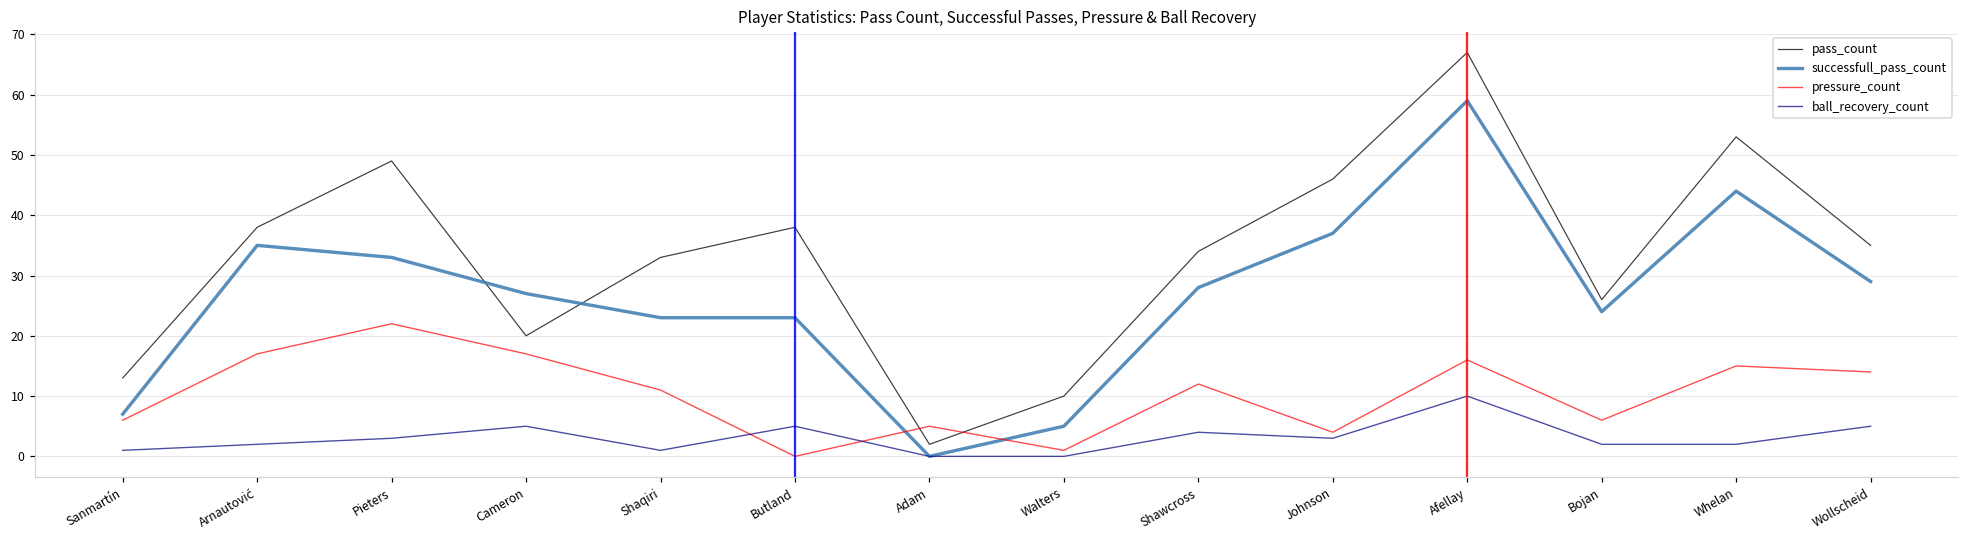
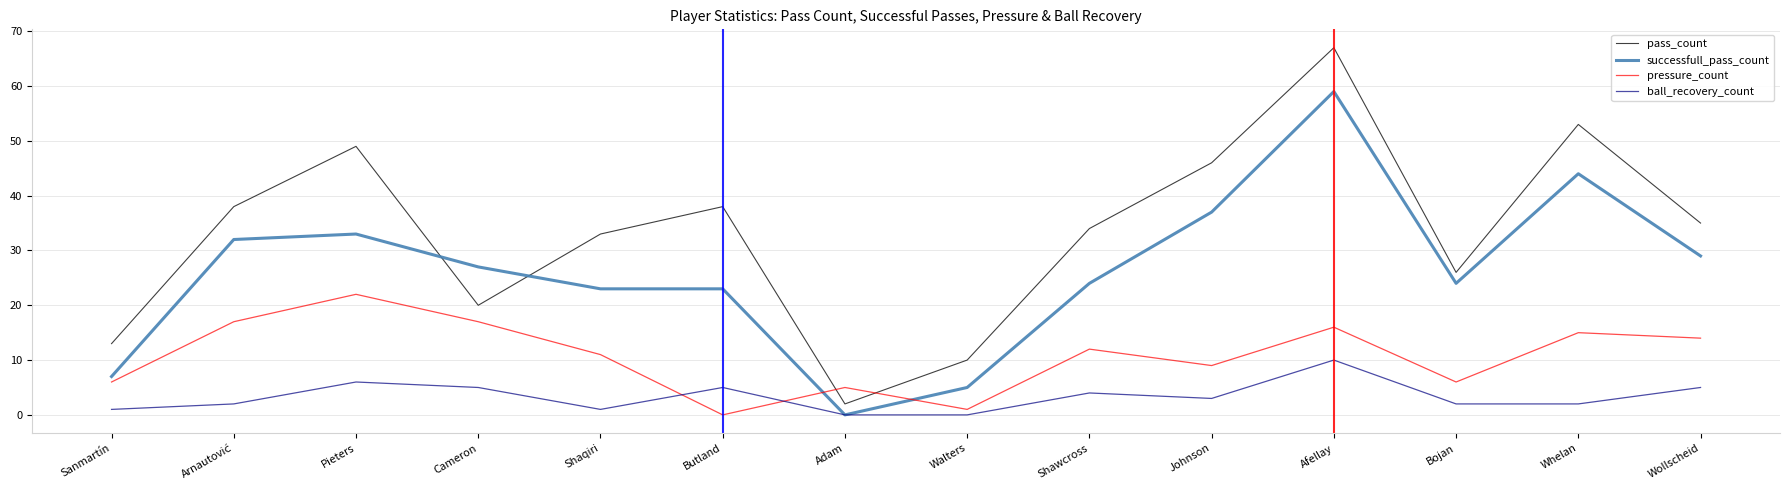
successfull_pass_count, Arnautović: 35 -> 32
ball_recovery_count, Pieters: 3 -> 6
successfull_pass_count, Shawcross: 28 -> 24
pressure_count, Johnson: 4 -> 9
